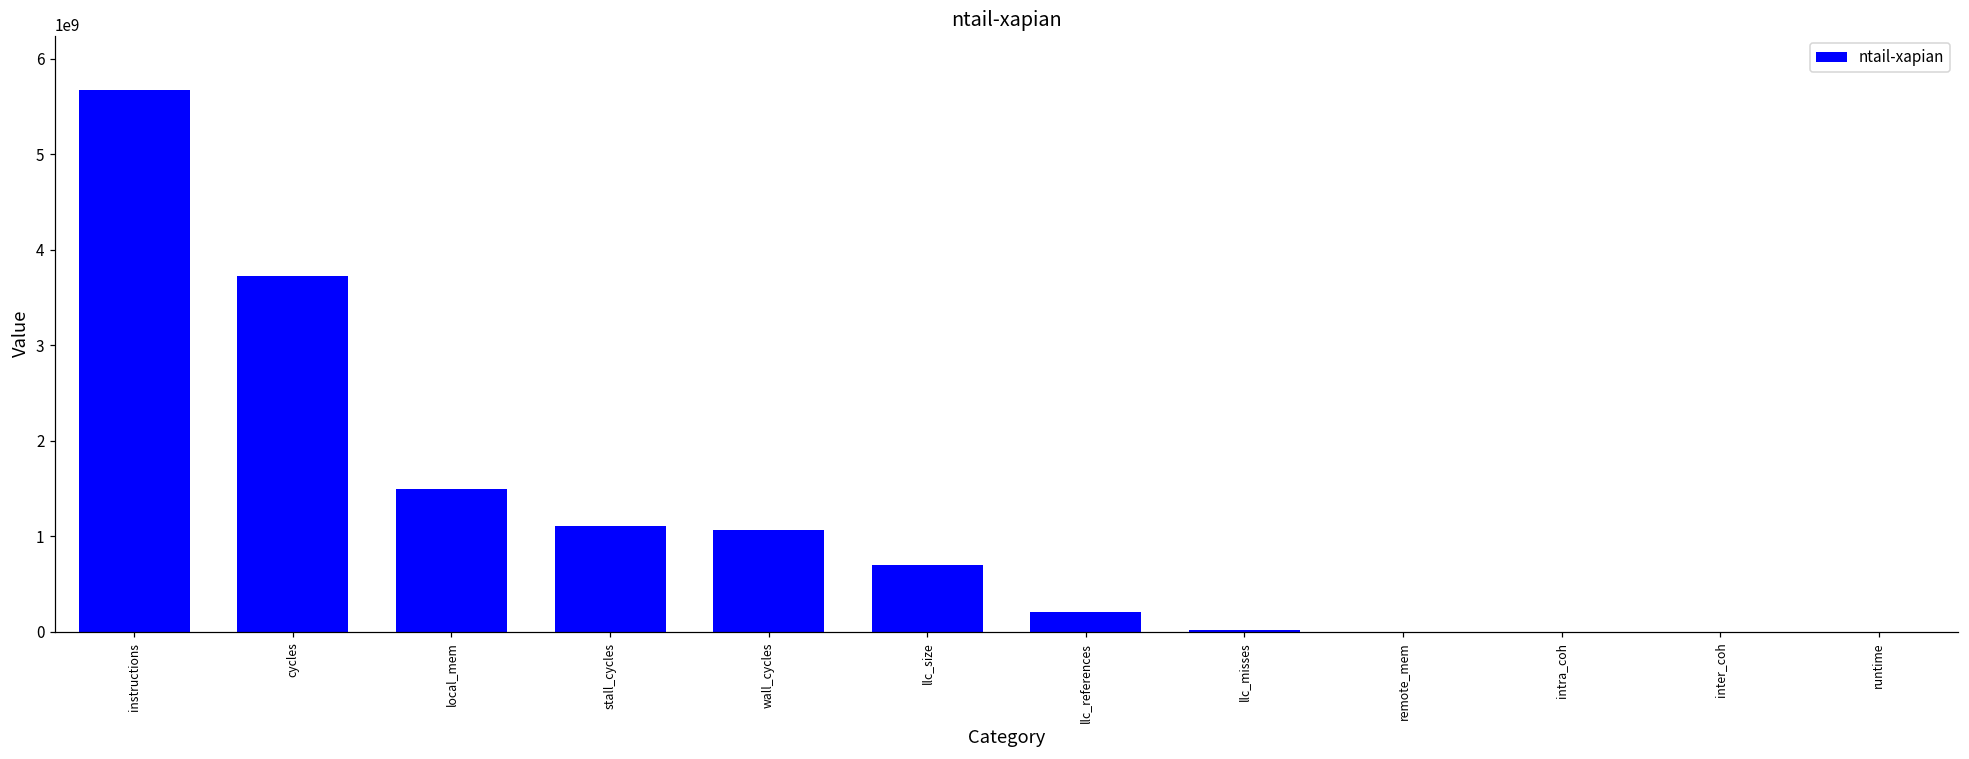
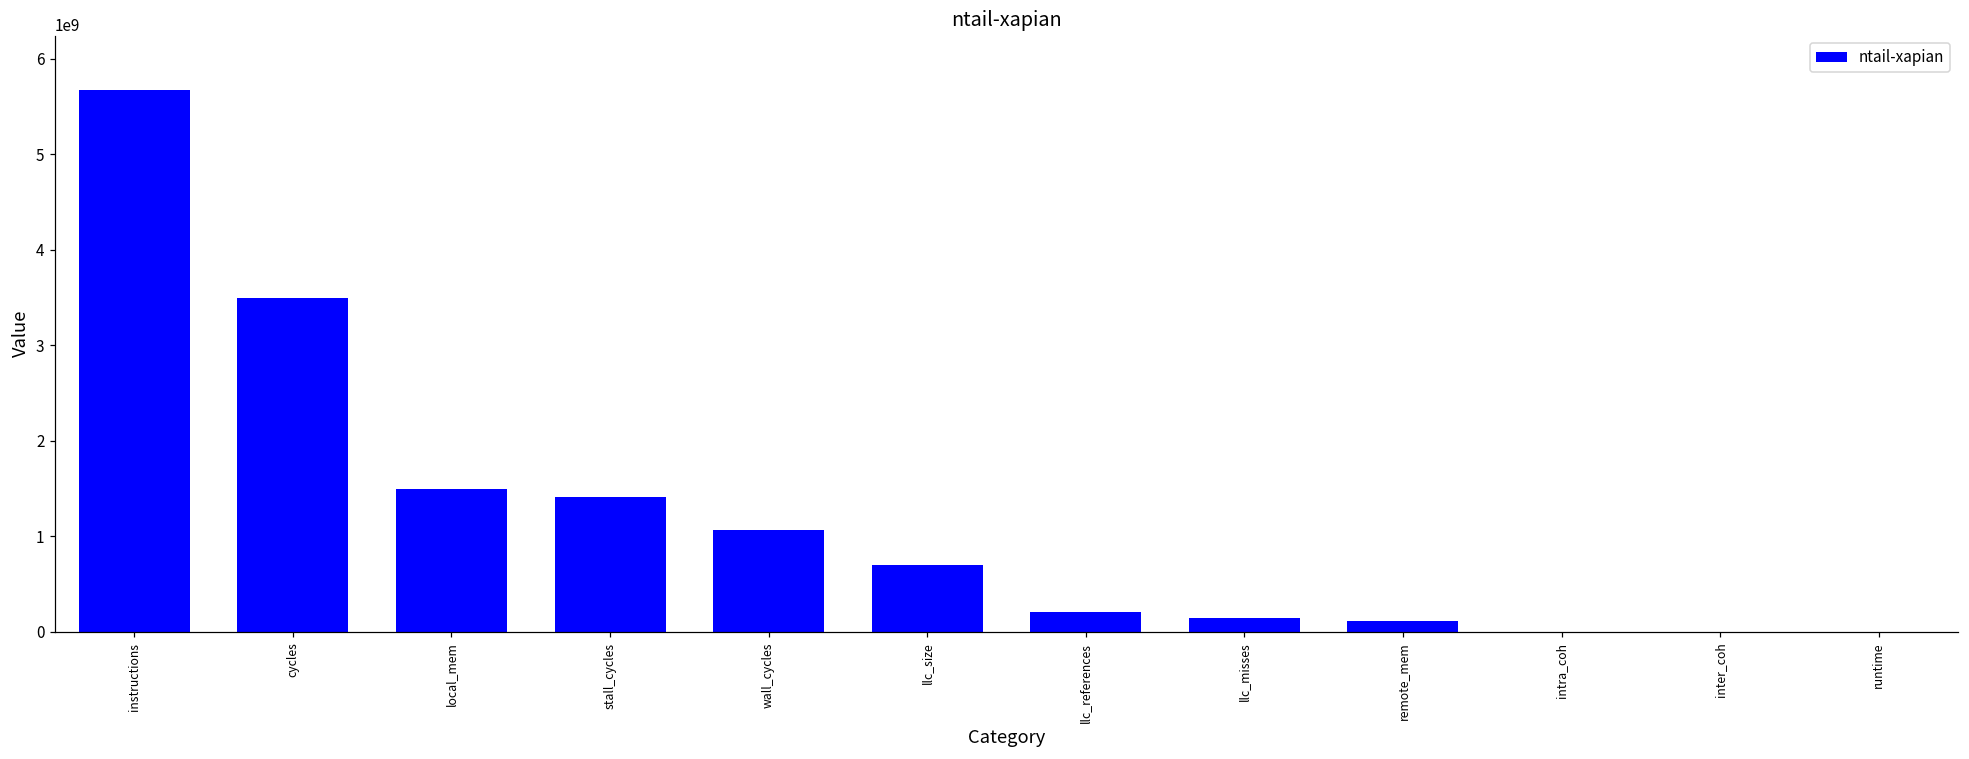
cycles: 3700000000 -> 3500000000
stall_cycles: 1100000000 -> 1400000000
llc_misses: 0 -> 100000000
remote_mem: 0 -> 100000000
